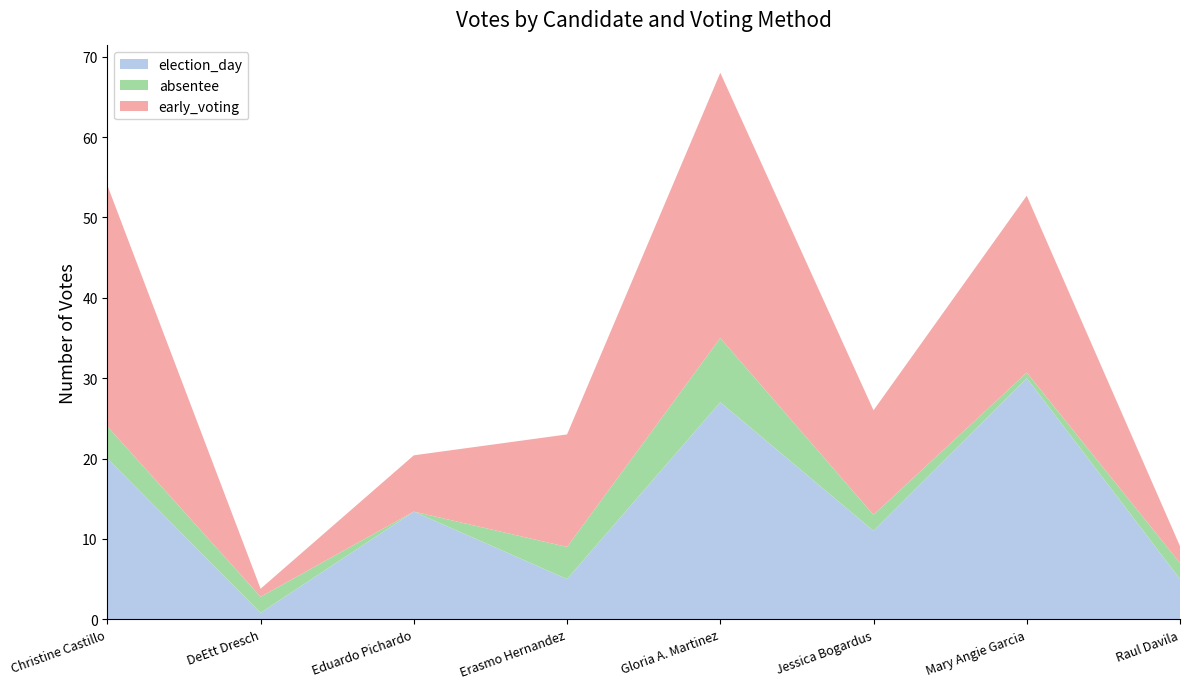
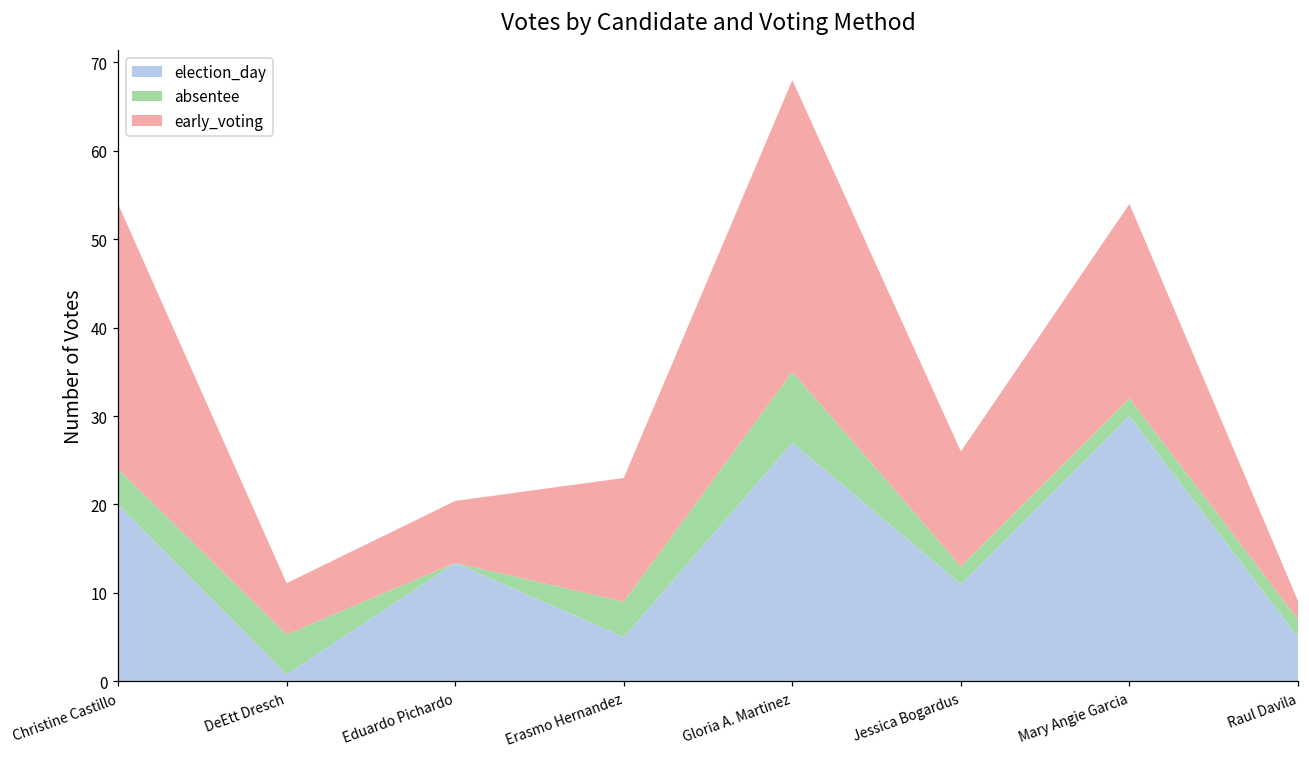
absentee, DeEtt Dresch: 2 -> 5
early_voting, DeEtt Dresch: 1 -> 6
absentee, Mary Angie Garcia: 1 -> 2
